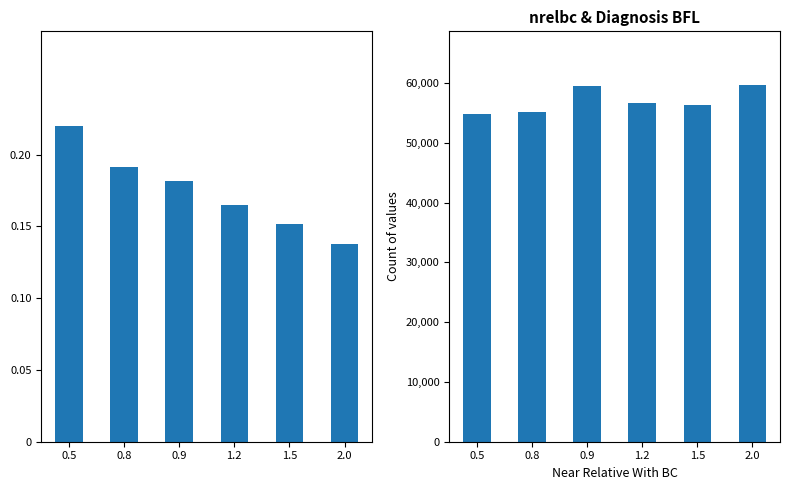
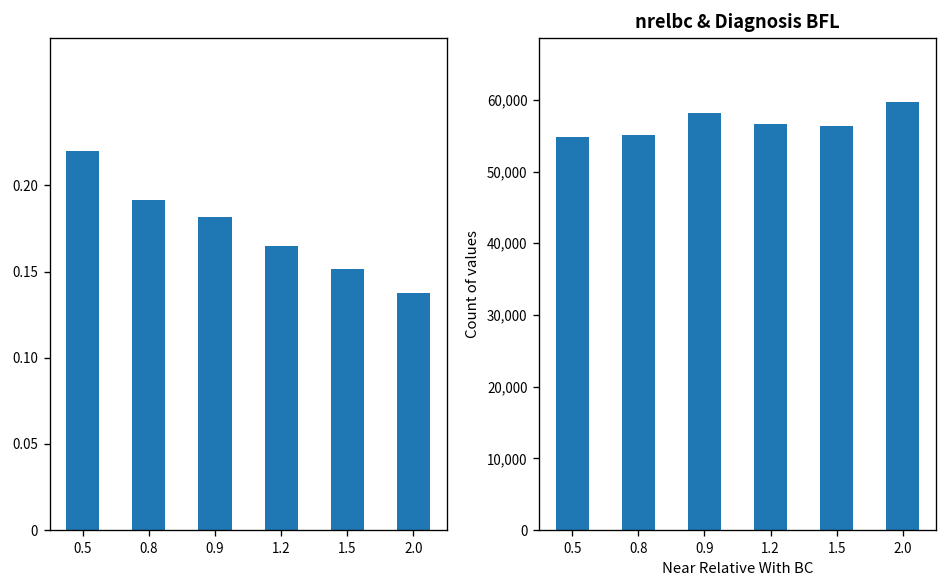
nrelbc & Diagnosis BFL, 0.9: 59,000 -> 58,000
